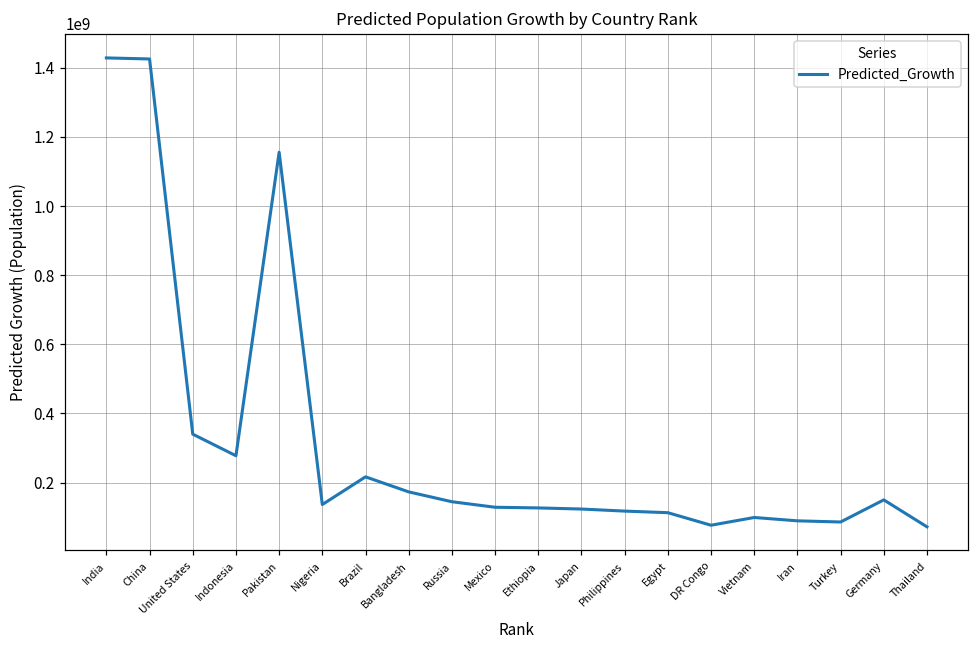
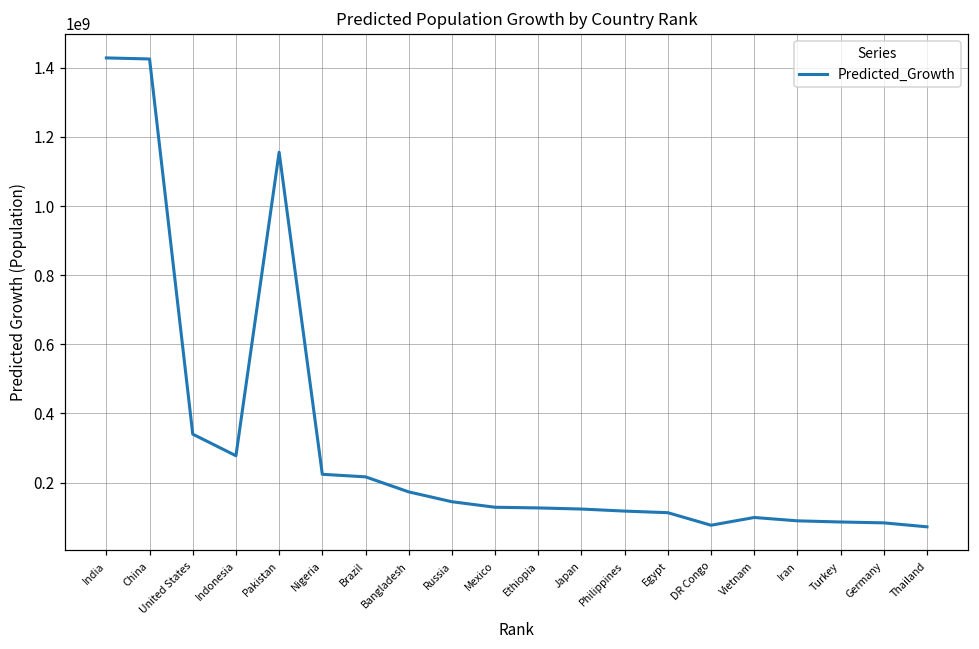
Nigeria: 140000000 -> 220000000
Germany: 150000000 -> 80000000
